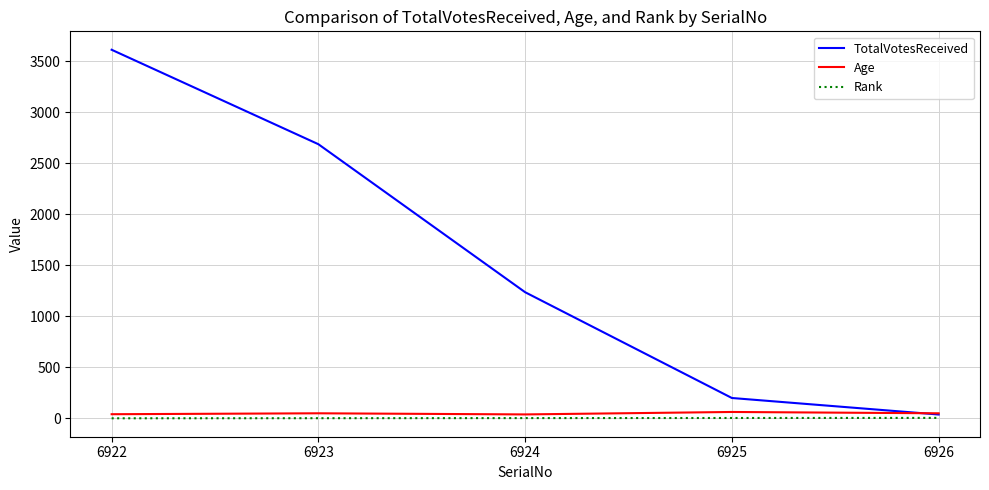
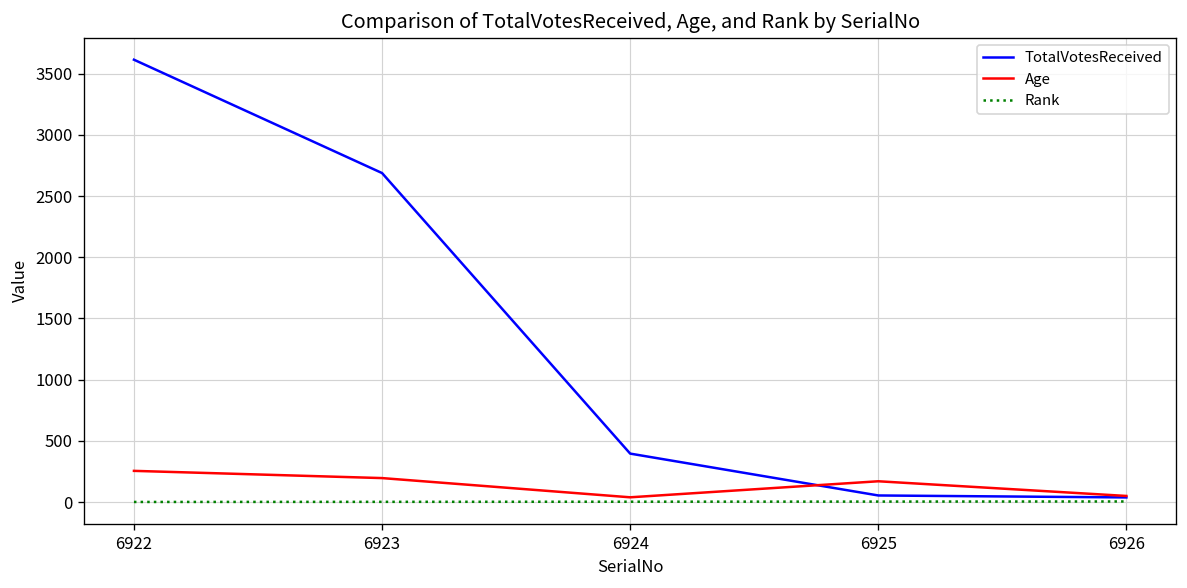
Age, 6922: 40 -> 260
Age, 6923: 50 -> 200
TotalVotesReceived, 6924: 1240 -> 400
TotalVotesReceived, 6925: 200 -> 50
Age, 6925: 60 -> 170
